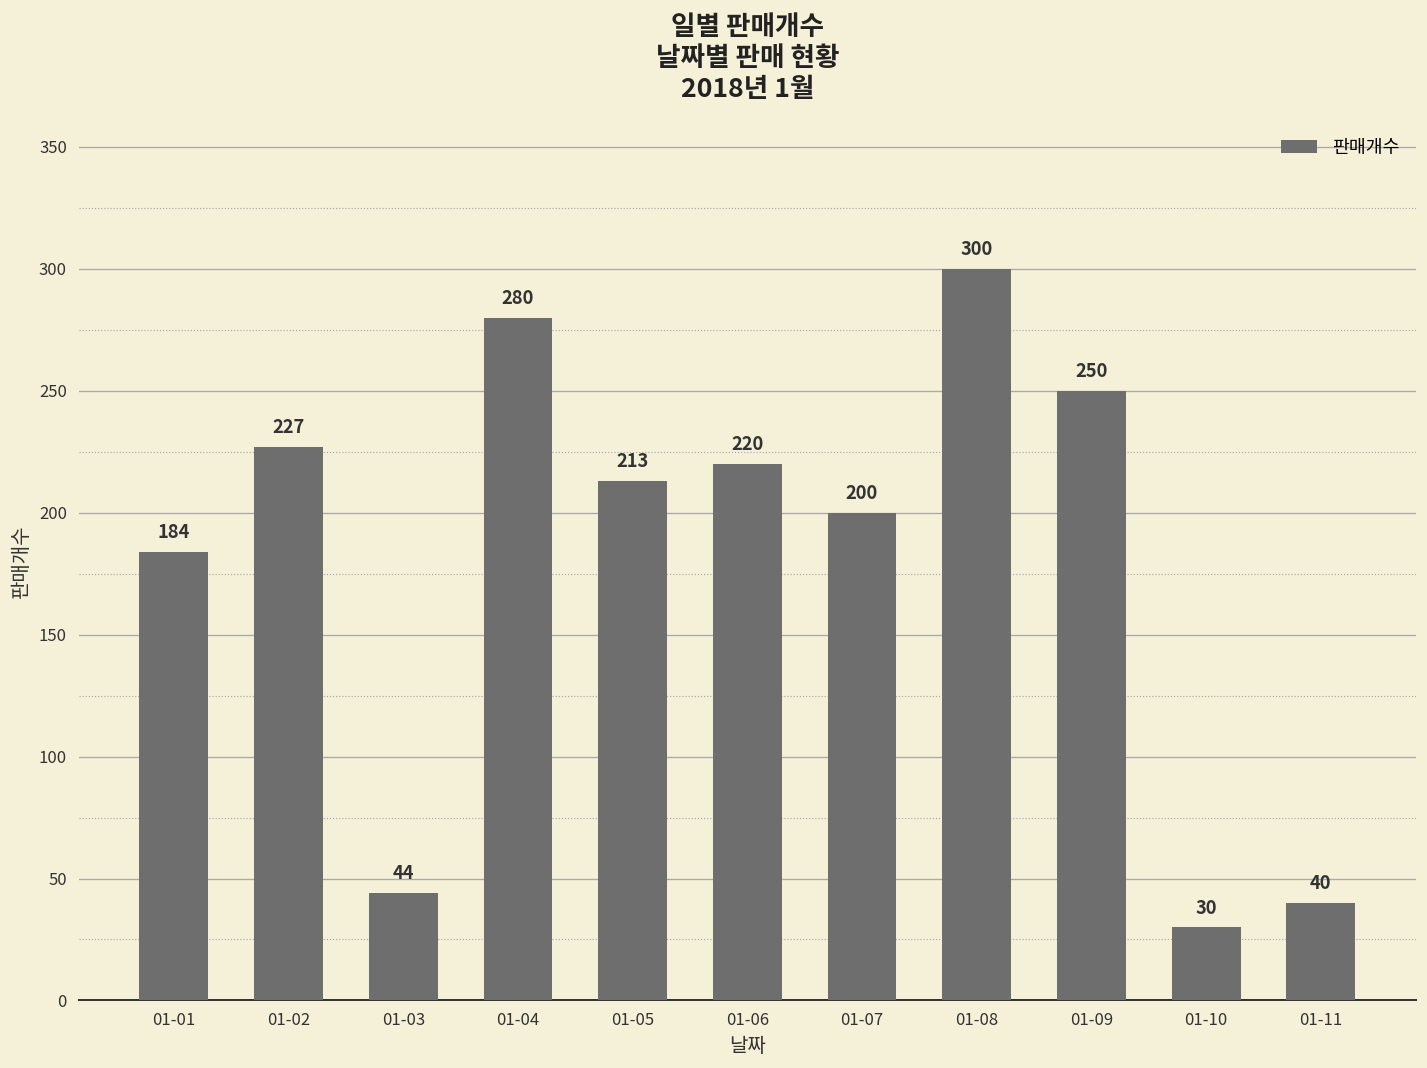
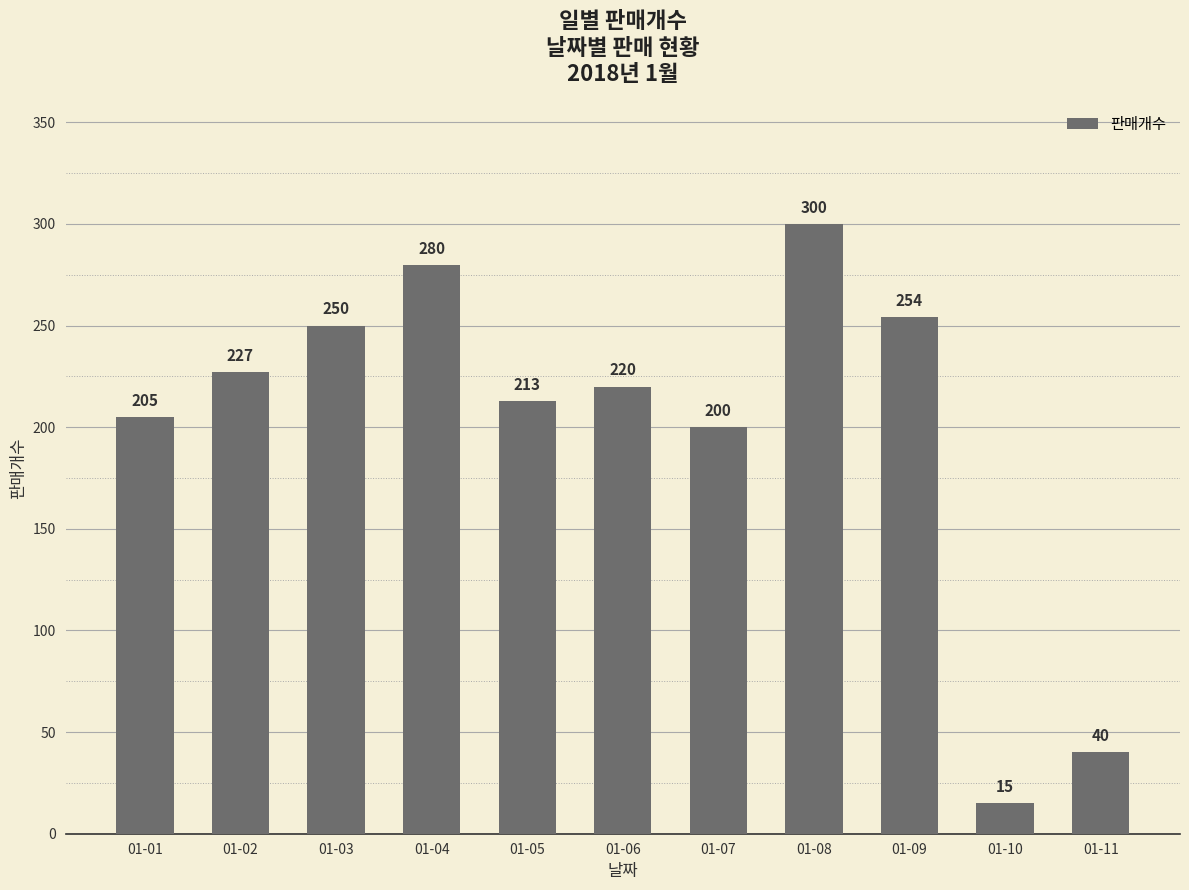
01-01: 184 -> 205
01-03: 44 -> 250
01-09: 250 -> 254
01-10: 30 -> 15
